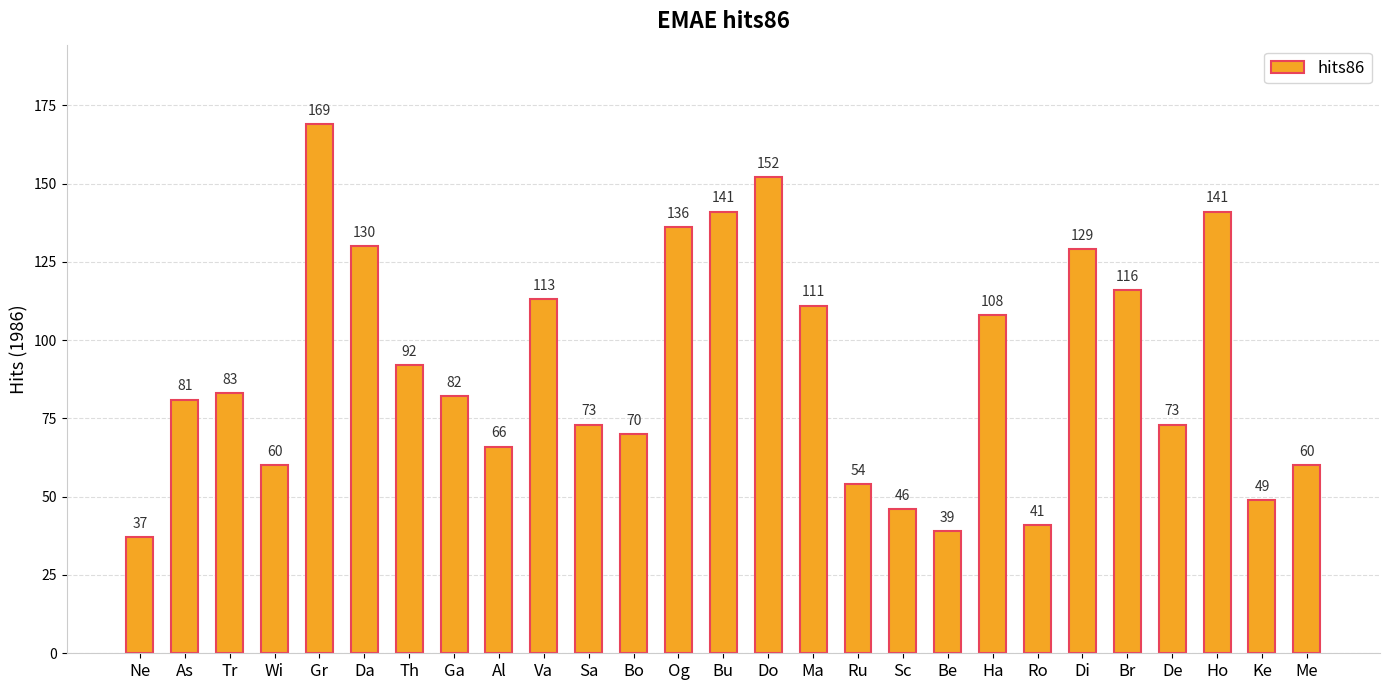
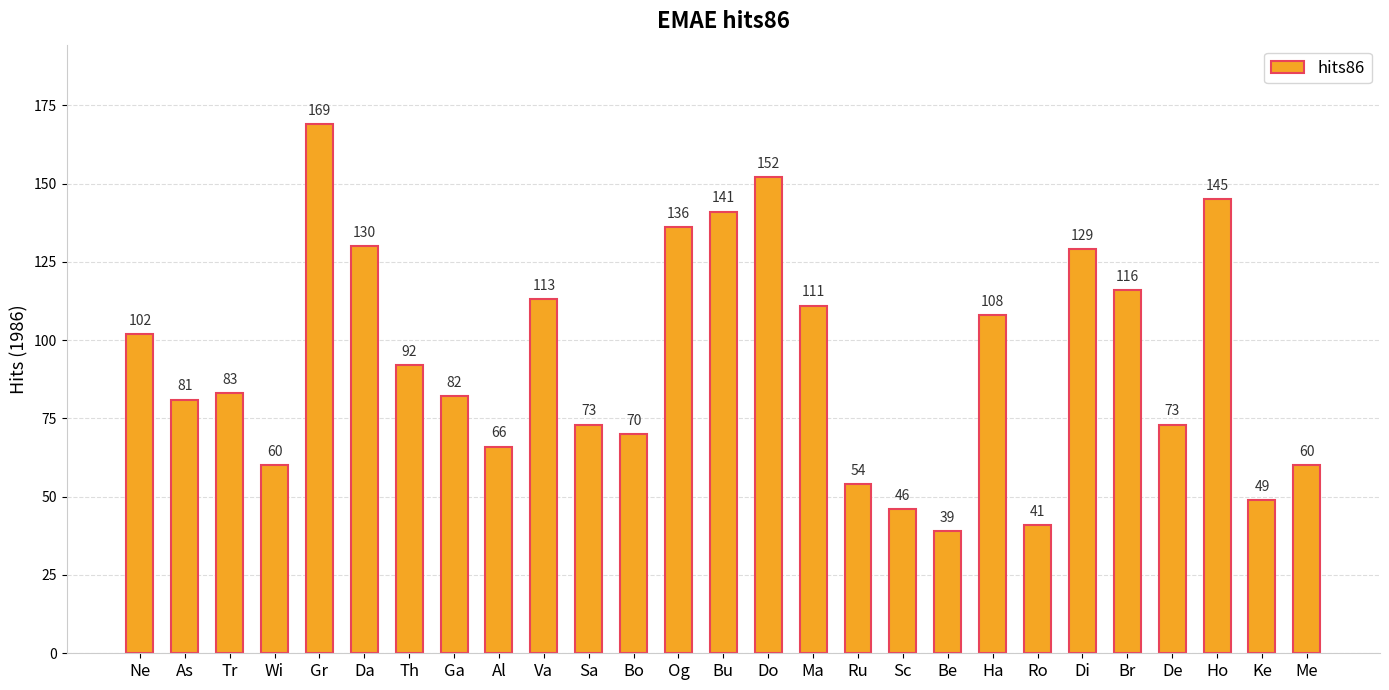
Ne: 37 -> 102
Ho: 141 -> 145
